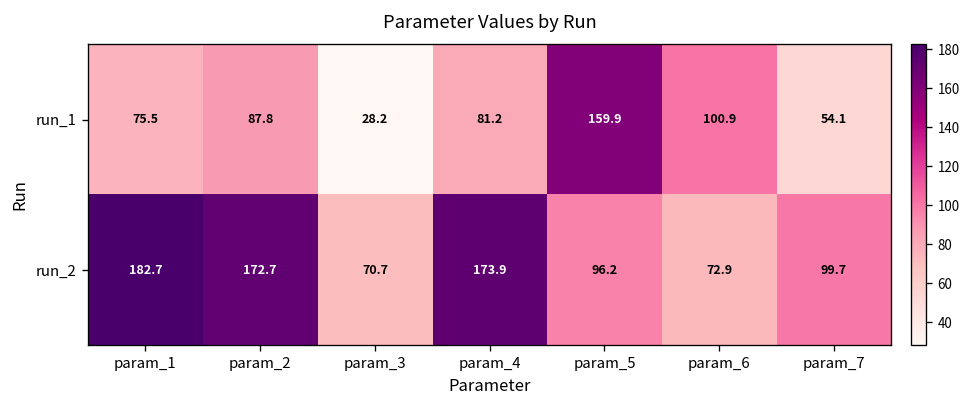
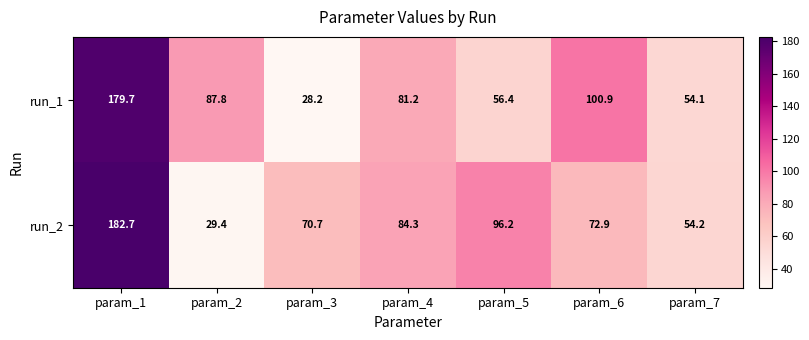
run_1, param_1: 75.5 -> 179.7
run_1, param_5: 159.9 -> 56.4
run_2, param_2: 172.7 -> 29.4
run_2, param_4: 173.9 -> 84.3
run_2, param_7: 99.7 -> 54.2
